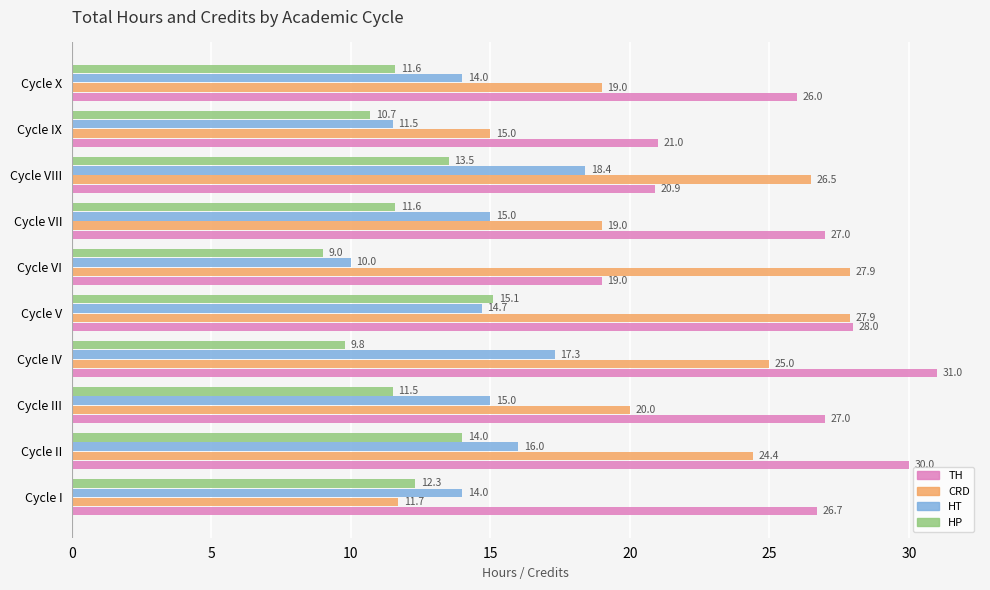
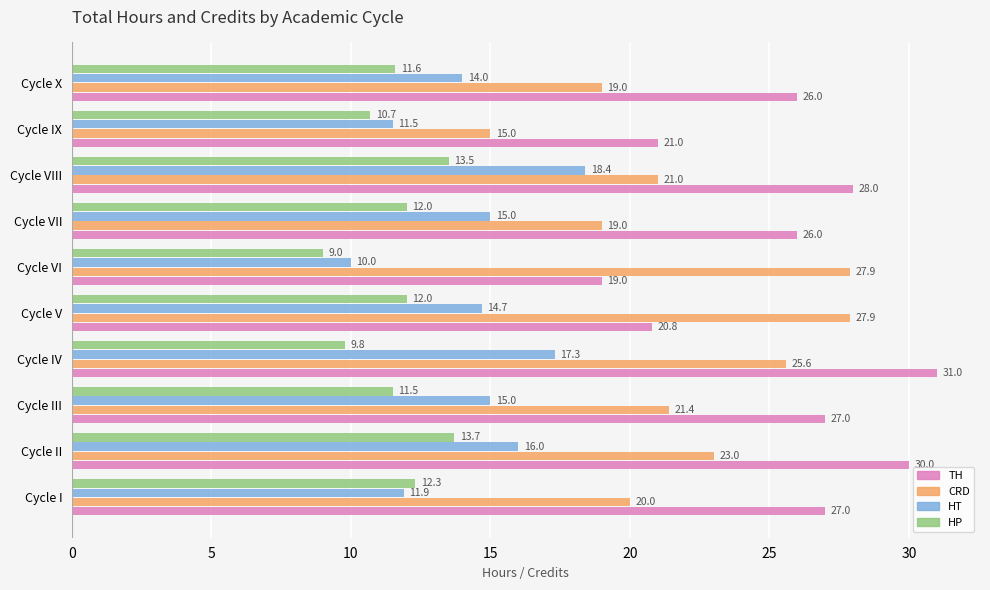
CRD, Cycle VIII: 26.5 -> 21.0
TH, Cycle VIII: 20.9 -> 28.0
HP, Cycle VII: 11.6 -> 12.0
TH, Cycle VII: 27.0 -> 26.0
HP, Cycle V: 15.1 -> 12.0
TH, Cycle V: 28.0 -> 20.8
CRD, Cycle IV: 25.0 -> 25.6
CRD, Cycle III: 20.0 -> 21.4
HP, Cycle II: 14.0 -> 13.7
CRD, Cycle II: 24.4 -> 23.0
HT, Cycle I: 14.0 -> 11.9
CRD, Cycle I: 11.7 -> 20.0
TH, Cycle I: 26.7 -> 27.0
